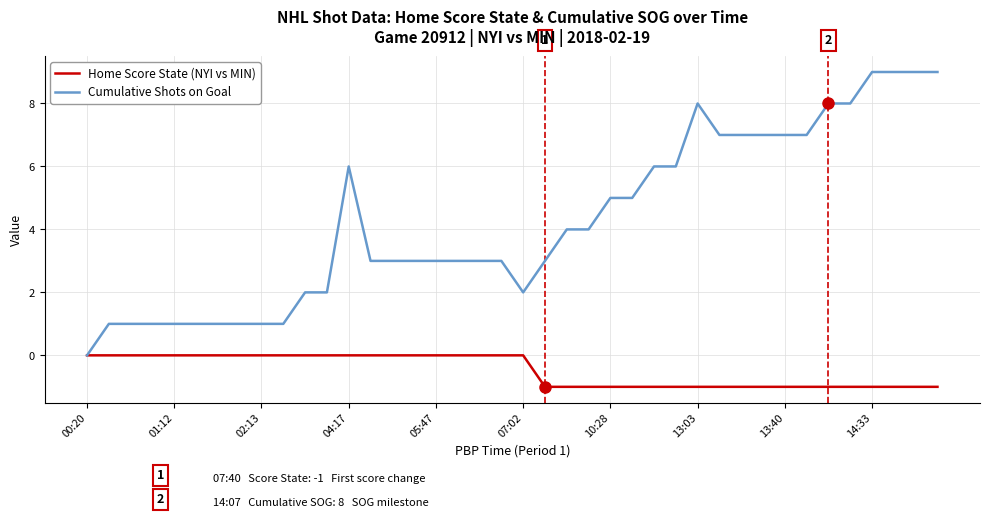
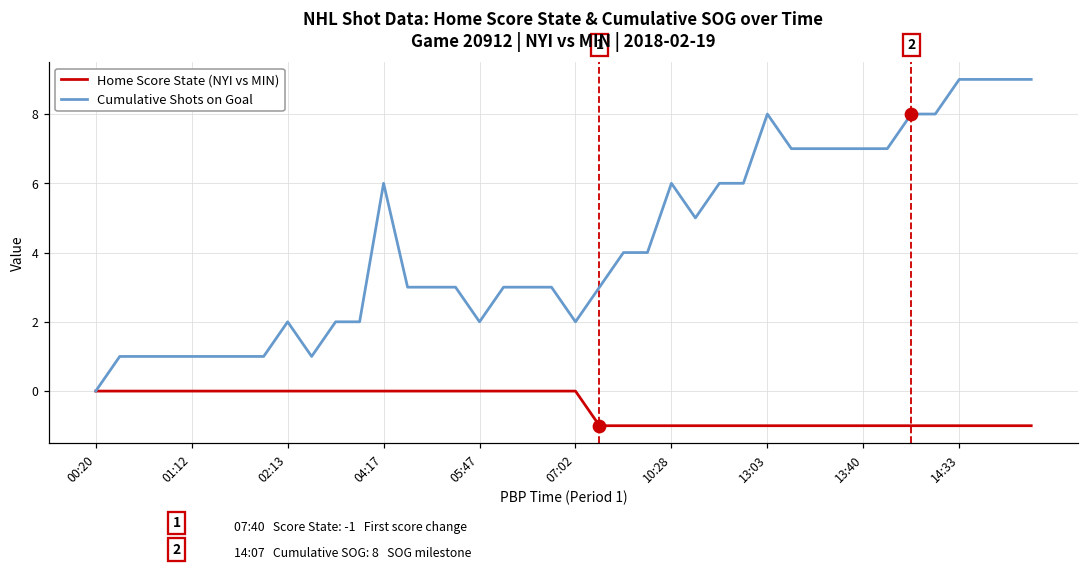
Cumulative Shots on Goal, 02:13: 1 -> 2
Cumulative Shots on Goal, 05:47: 3 -> 2
Cumulative Shots on Goal, 10:28: 5 -> 6
